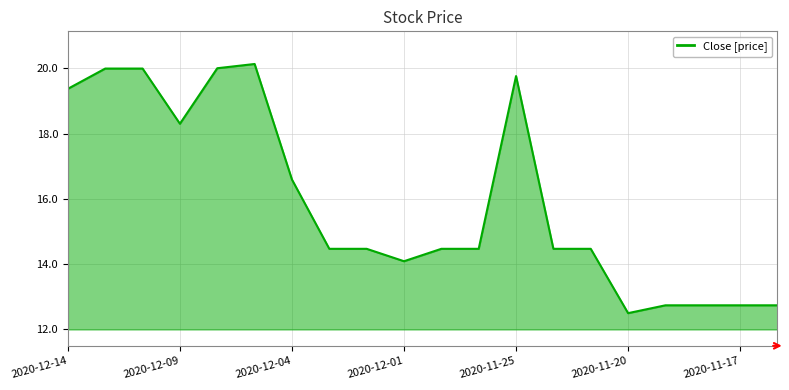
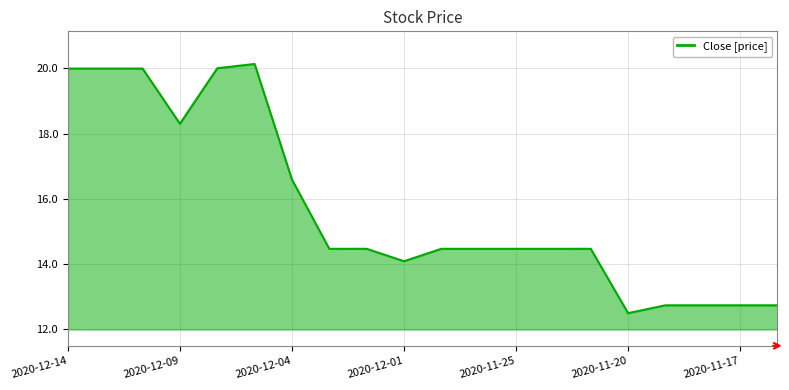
2020-12-14: 19.4 -> 20.0
2020-11-25: 19.8 -> 14.5
